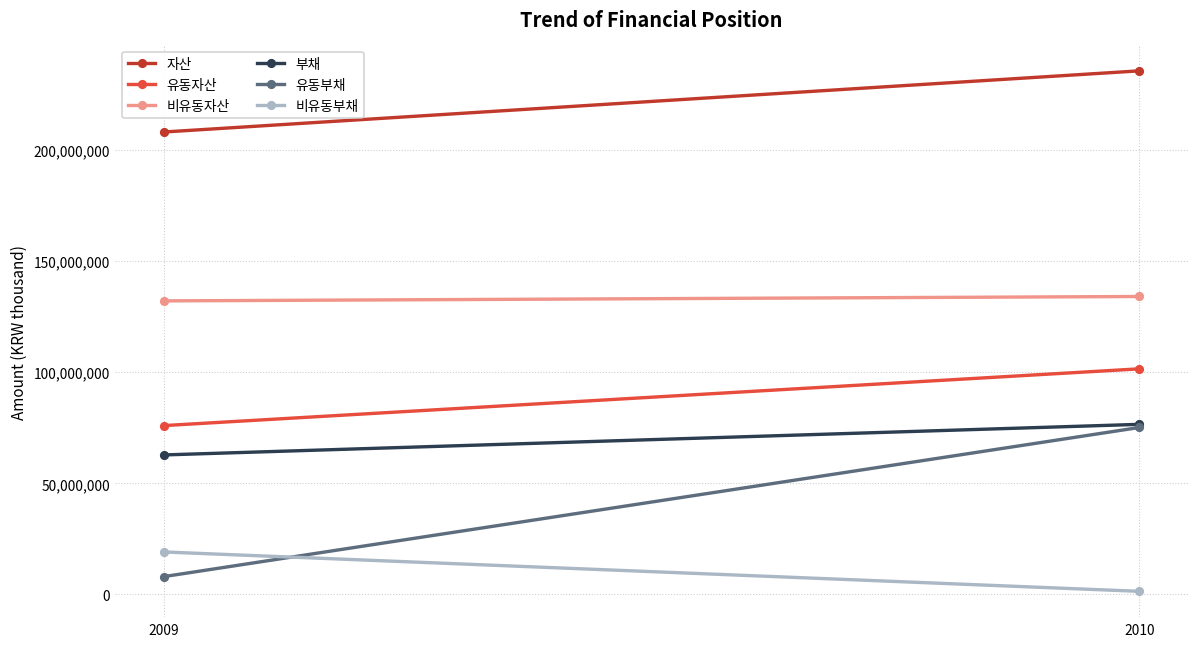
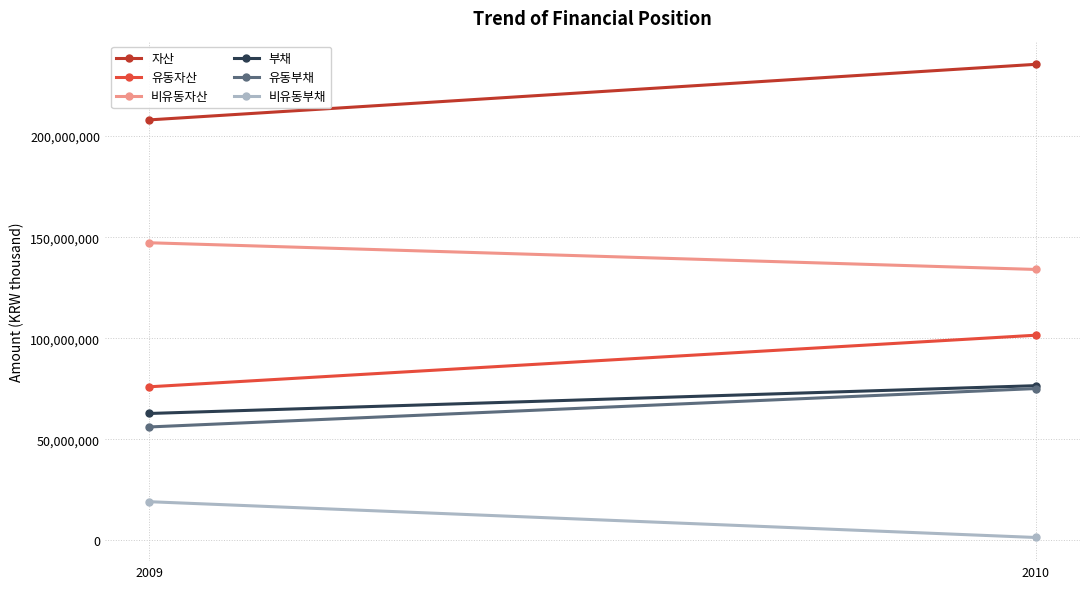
비유동자산, 2009: 132,000,000 -> 147,000,000
유동부채, 2009: 8,000,000 -> 56,000,000
